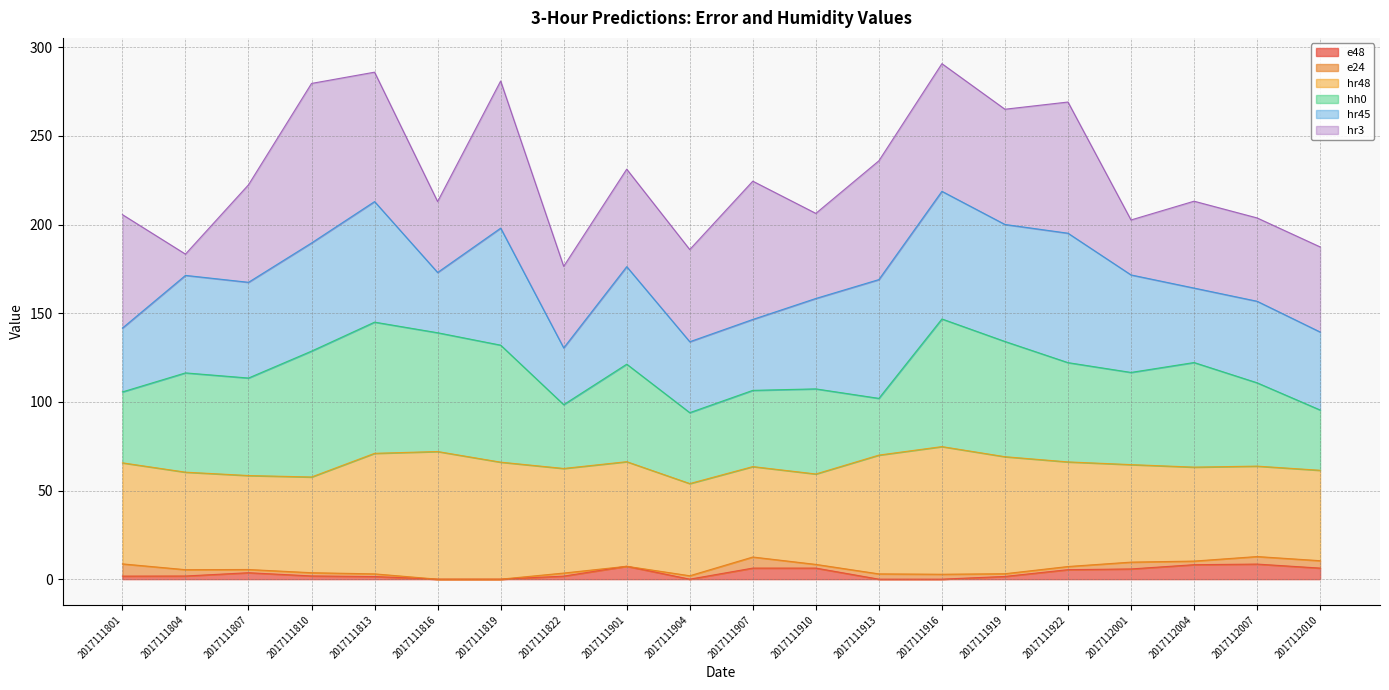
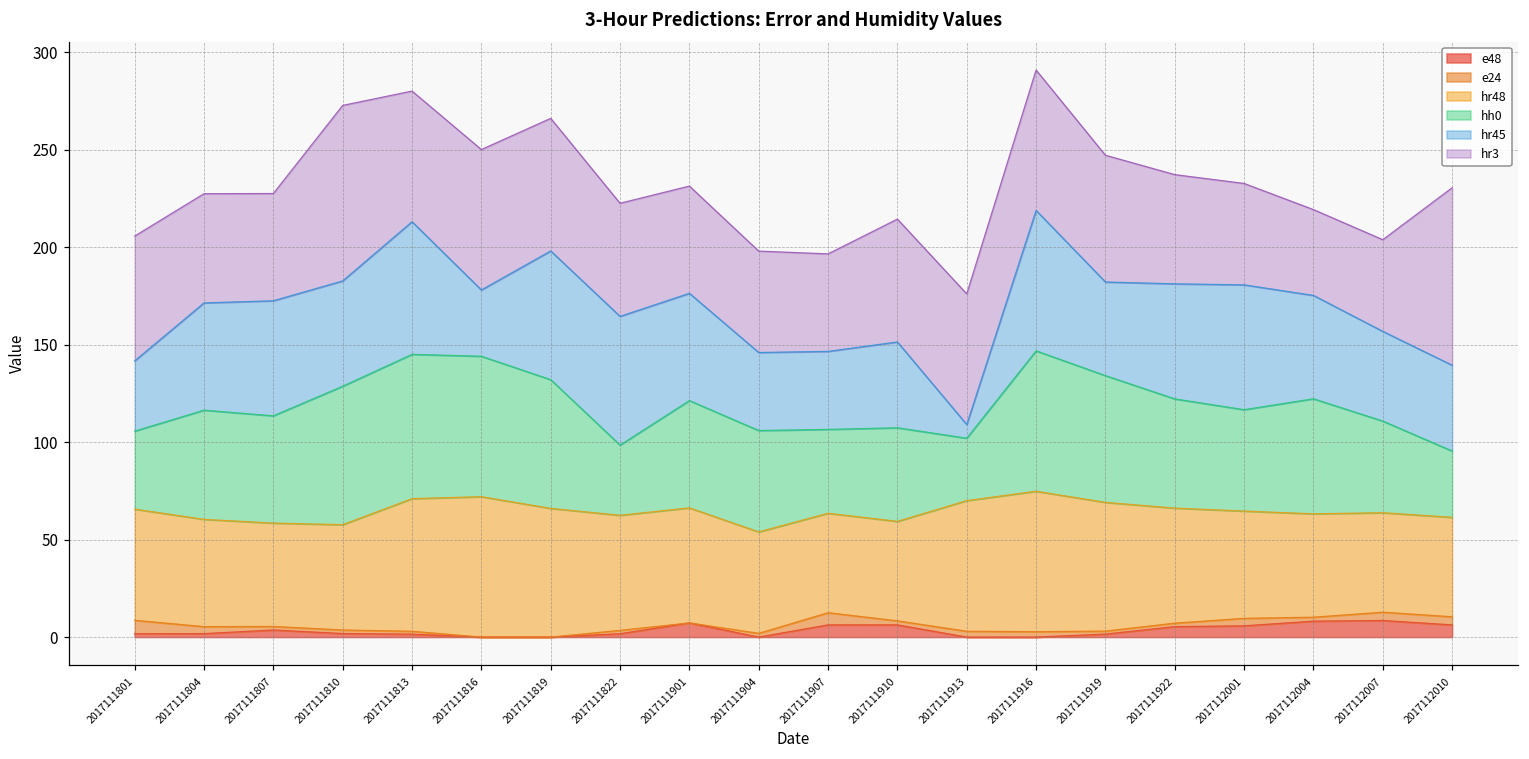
hr3, 2017111804: 12 -> 56
hr45, 2017111807: 54 -> 59
hr45, 2017111810: 61 -> 54
hr3, 2017111813: 73 -> 67
hh0, 2017111816: 67 -> 72
hr3, 2017111816: 40 -> 72
hr3, 2017111819: 83 -> 68
hr45, 2017111822: 32 -> 66
hr3, 2017111822: 46 -> 58
hh0, 2017111904: 40 -> 52
hr3, 2017111907: 78 -> 50
hr45, 2017111910: 51 -> 44
hr3, 2017111910: 48 -> 63
hr45, 2017111913: 67 -> 7
hr45, 2017111919: 66 -> 48
hr45, 2017111922: 73 -> 59
hr3, 2017111922: 74 -> 56
hr45, 2017112001: 55 -> 64
hr3, 2017112001: 31 -> 52
hr45, 2017112004: 42 -> 53
hr3, 2017112004: 49 -> 44
hr3, 2017112010: 48 -> 91
